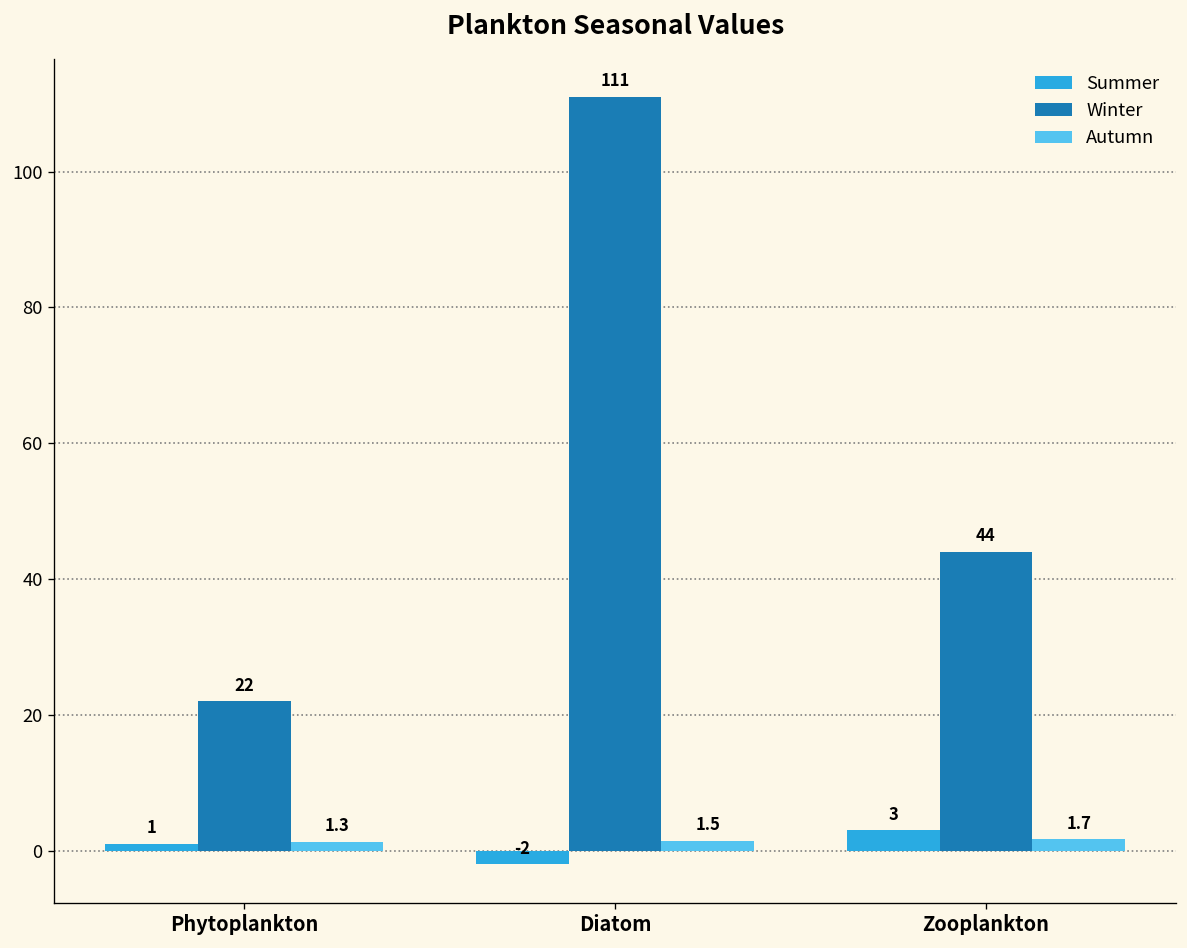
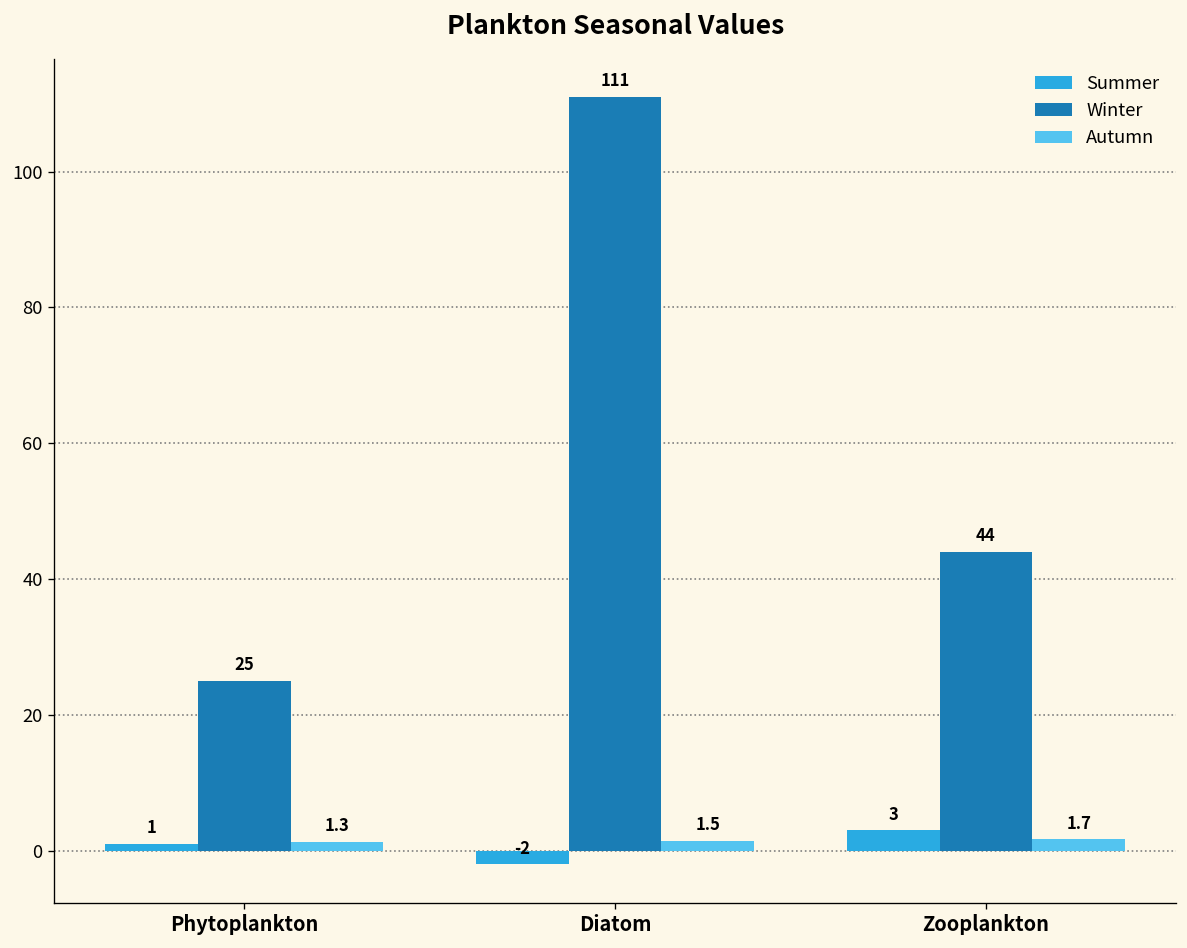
Winter, Phytoplankton: 22 -> 25
